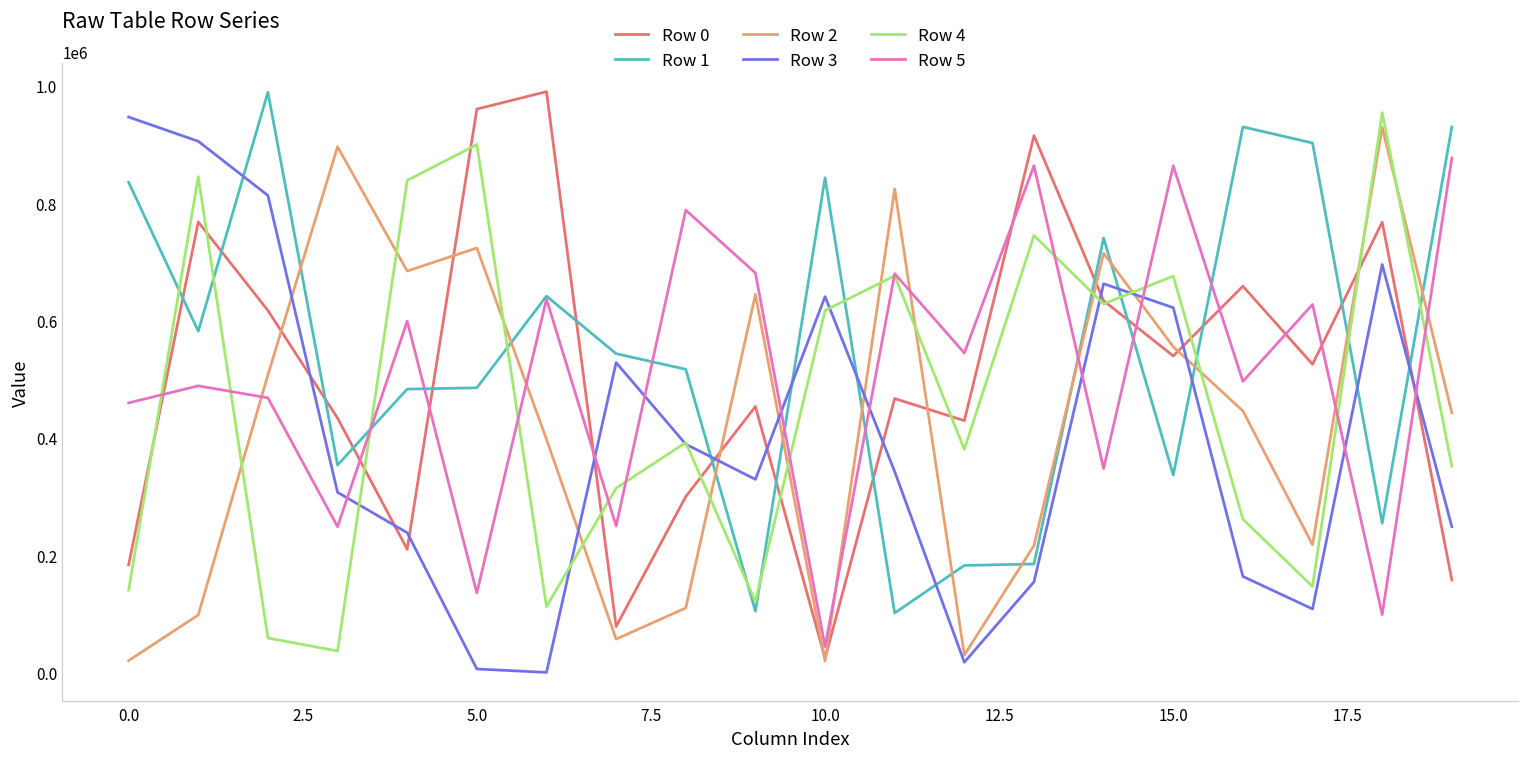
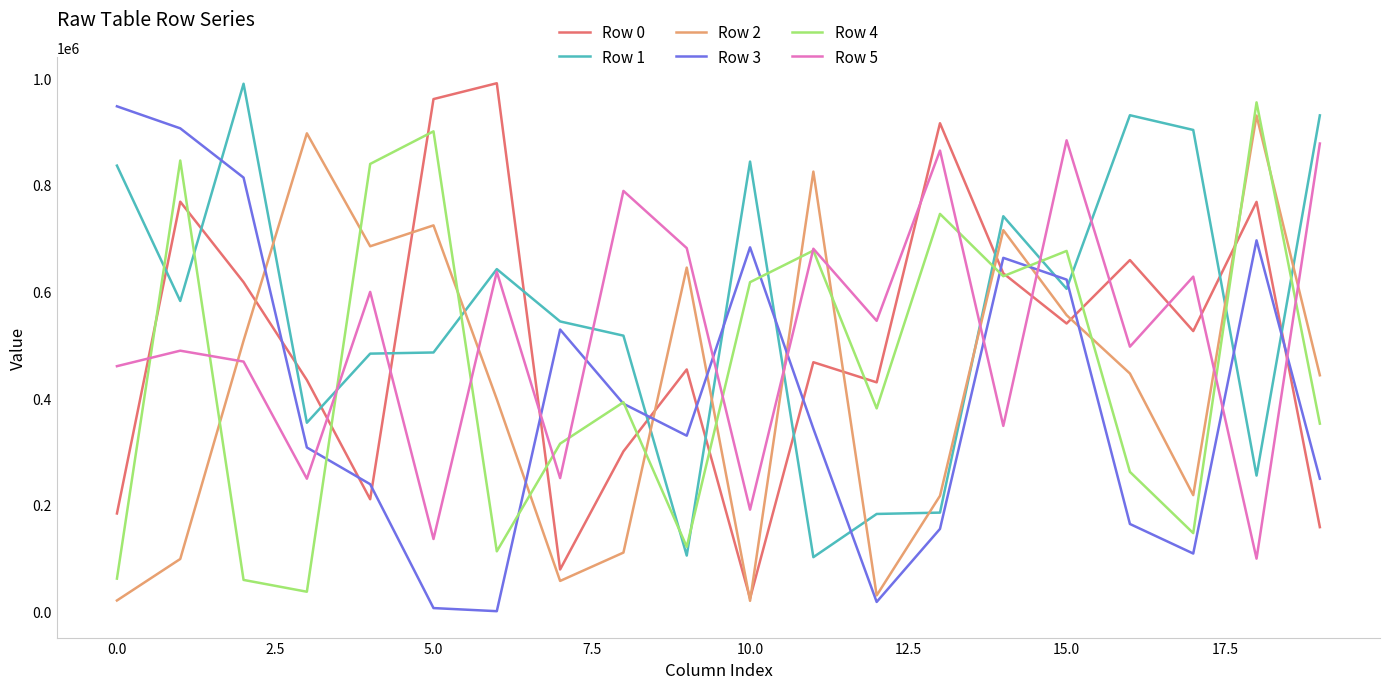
Row 4, 0.0: 140000 -> 60000
Row 3, 10.0: 640000 -> 680000
Row 5, 10.0: 40000 -> 190000
Row 1, 15.0: 340000 -> 600000
Row 5, 15.0: 860000 -> 880000
